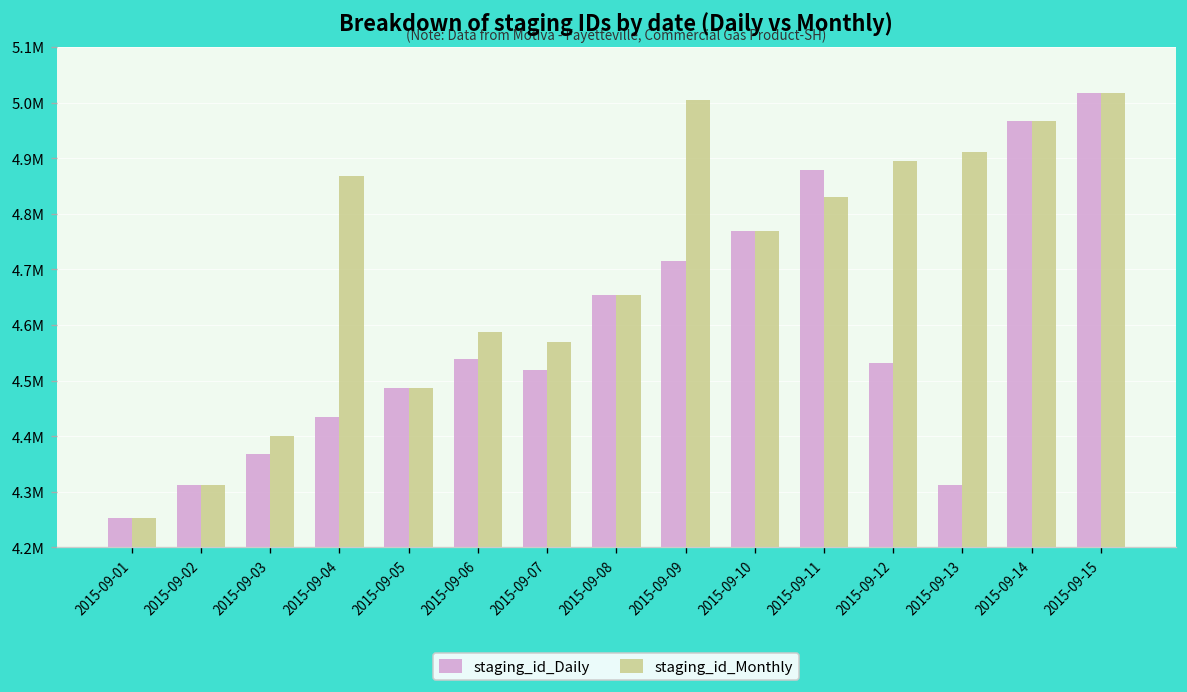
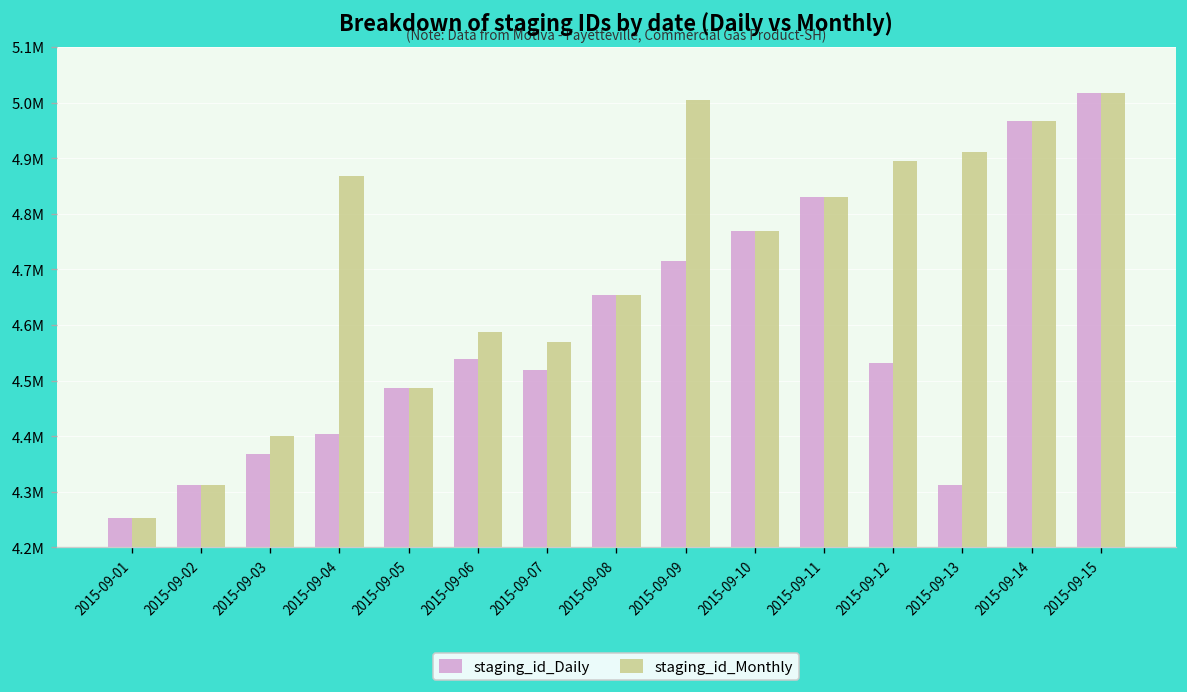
staging_id_Daily, 2015-09-04: 4430000 -> 4400000
staging_id_Daily, 2015-09-11: 4880000 -> 4830000
